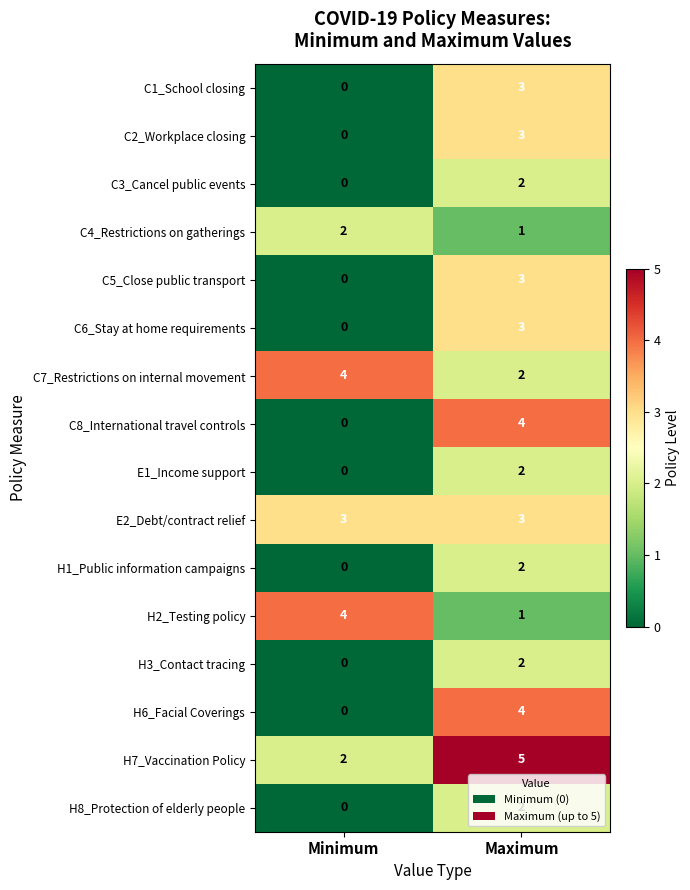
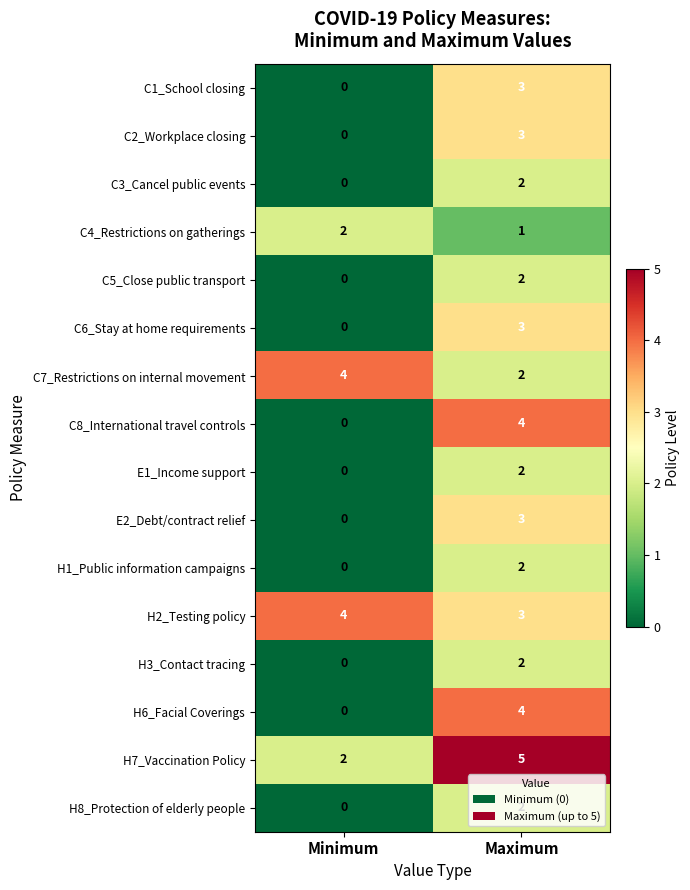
C5_Close public transport, Maximum: 3 -> 2
E2_Debt/contract relief, Minimum: 3 -> 0
H2_Testing policy, Maximum: 1 -> 3
